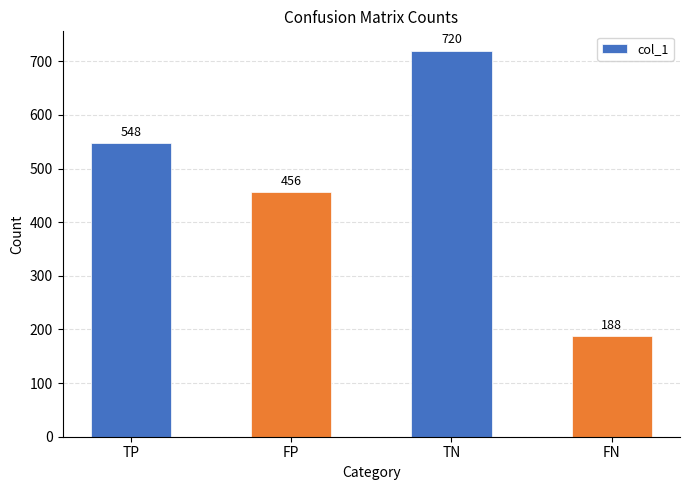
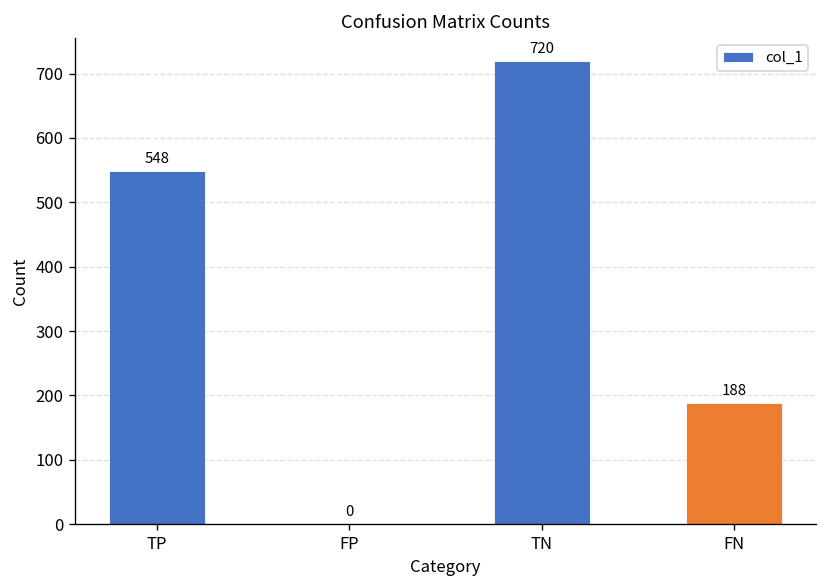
FP: 456 -> 0
